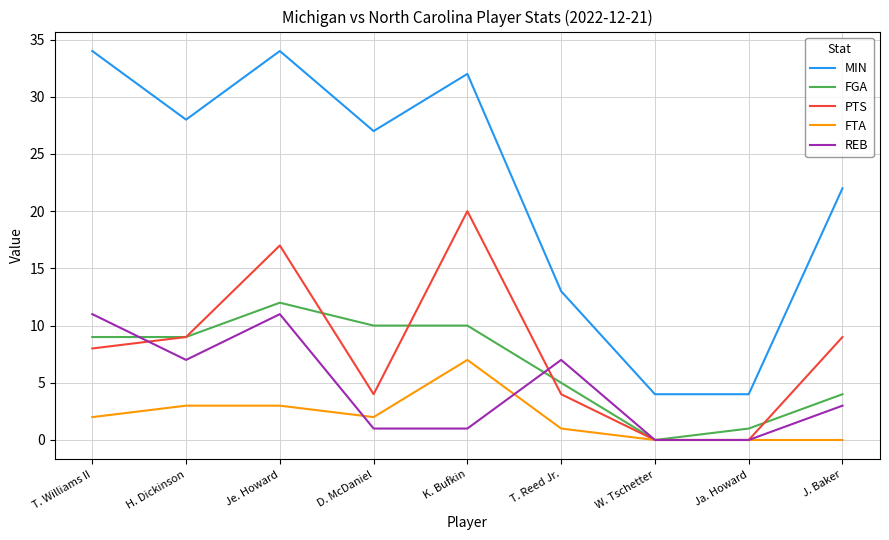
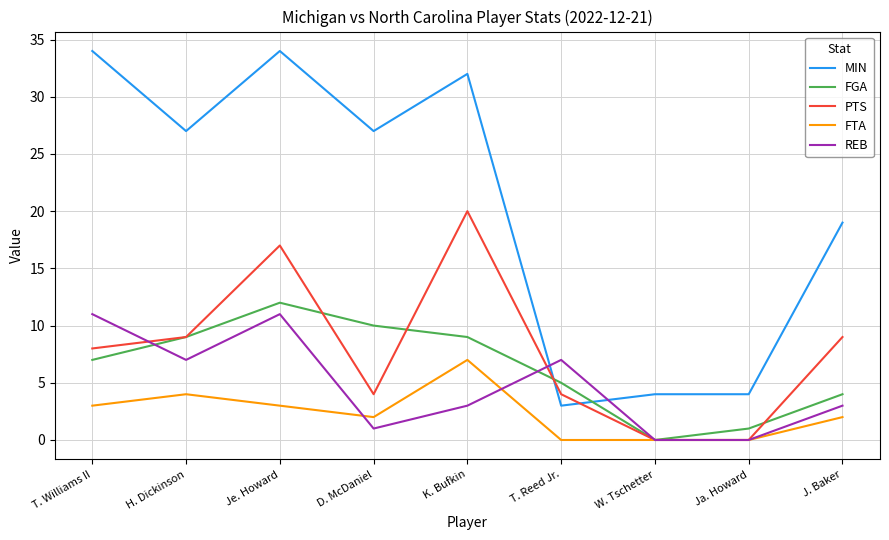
FGA, T. Williams II: 9 -> 7
FTA, T. Williams II: 2 -> 3
MIN, H. Dickinson: 28 -> 27
FTA, H. Dickinson: 3 -> 4
FGA, K. Bufkin: 10 -> 9
REB, K. Bufkin: 1 -> 3
MIN, T. Reed Jr.: 13 -> 3
FTA, T. Reed Jr.: 1 -> 0
MIN, J. Baker: 22 -> 19
FTA, J. Baker: 0 -> 2
